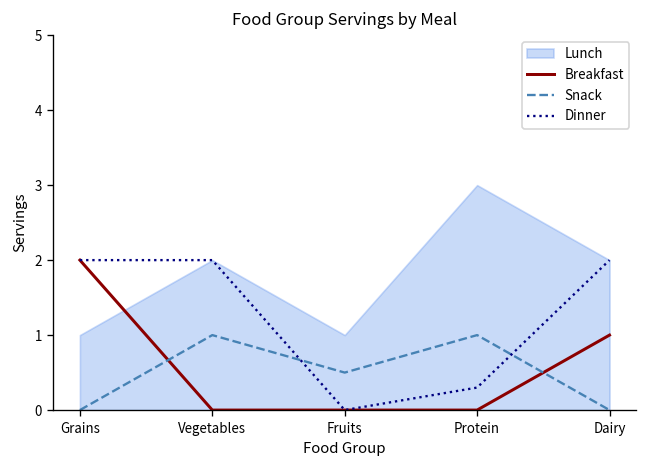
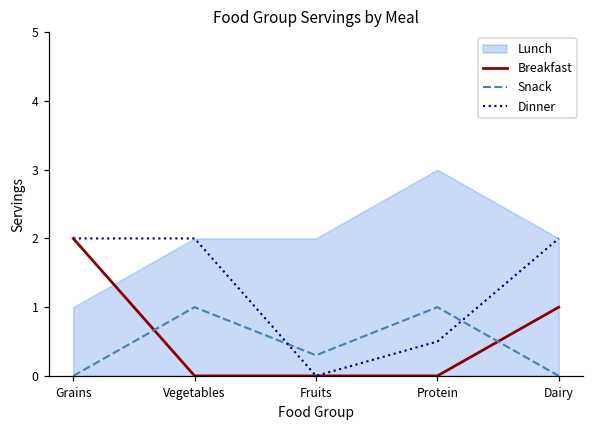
Lunch, Fruits: 1 -> 2
Snack, Fruits: 0.5 -> 0.3
Dinner, Protein: 0.3 -> 0.5
